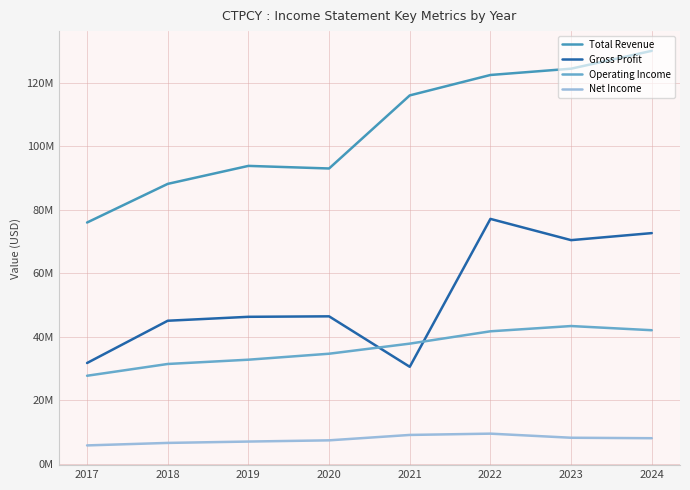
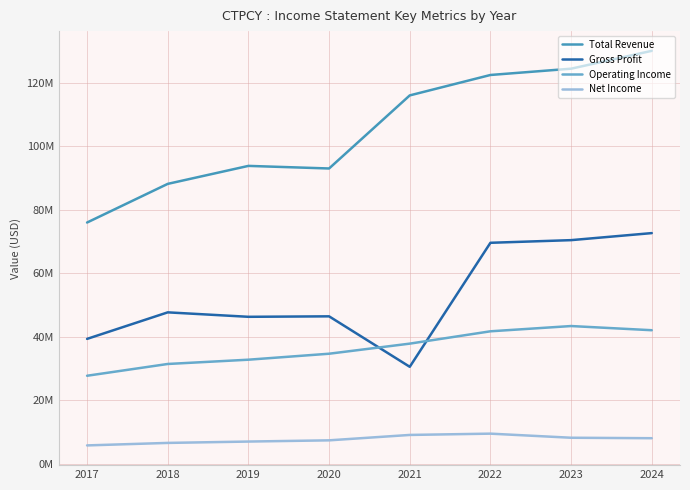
Gross Profit, 2017: 32000000 -> 39000000
Gross Profit, 2018: 45000000 -> 48000000
Gross Profit, 2022: 77000000 -> 70000000
